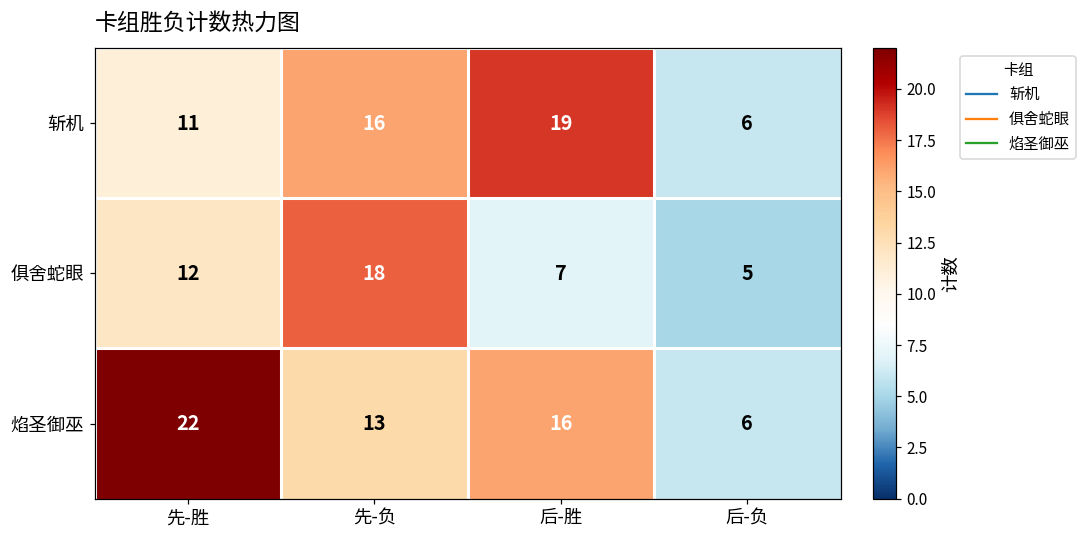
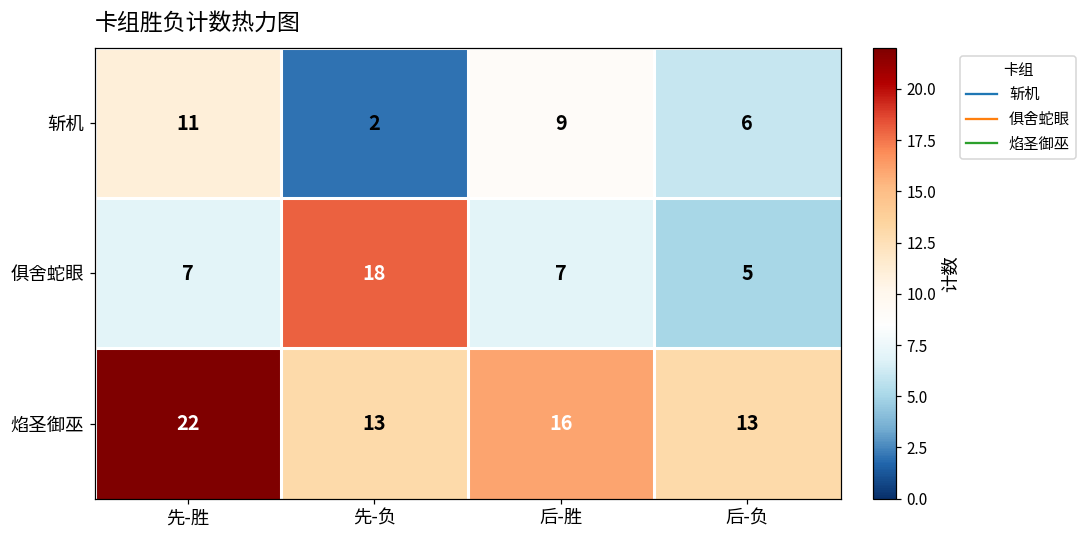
斩机, 先-负: 16 -> 2
斩机, 后-胜: 19 -> 9
俱舍蛇眼, 先-胜: 12 -> 7
焰圣御巫, 后-负: 6 -> 13
